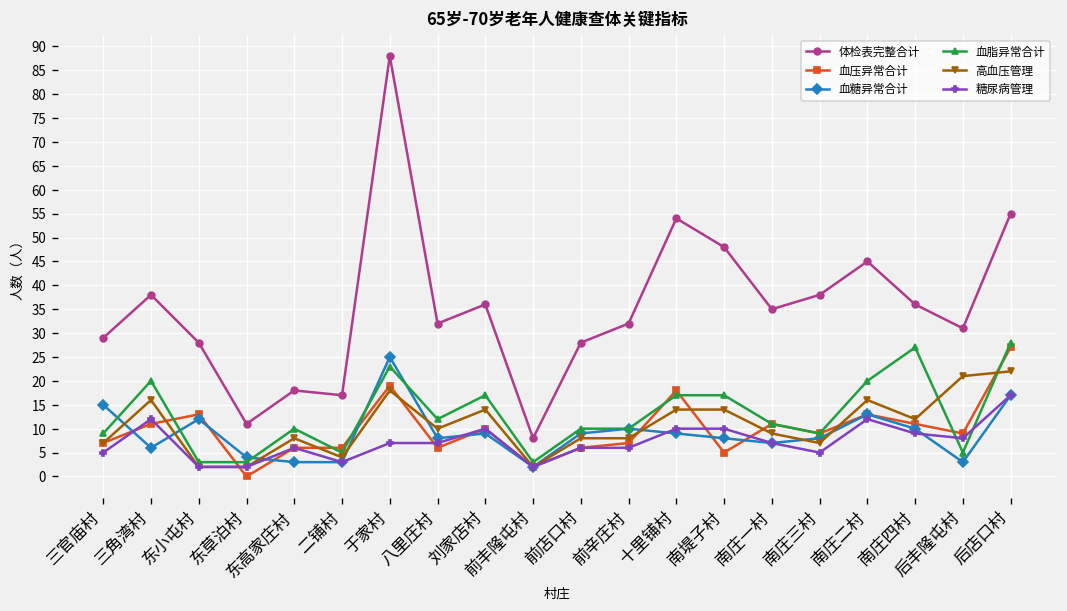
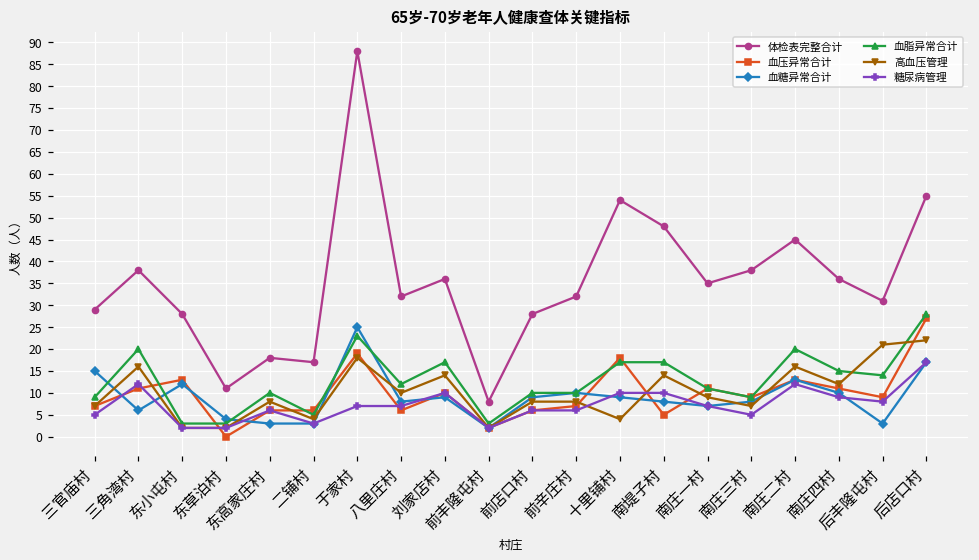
高血压管理, 十里铺村: 14 -> 4
血脂异常合计, 南庄四村: 27 -> 15
血脂异常合计, 后丰隆屯村: 5 -> 14
